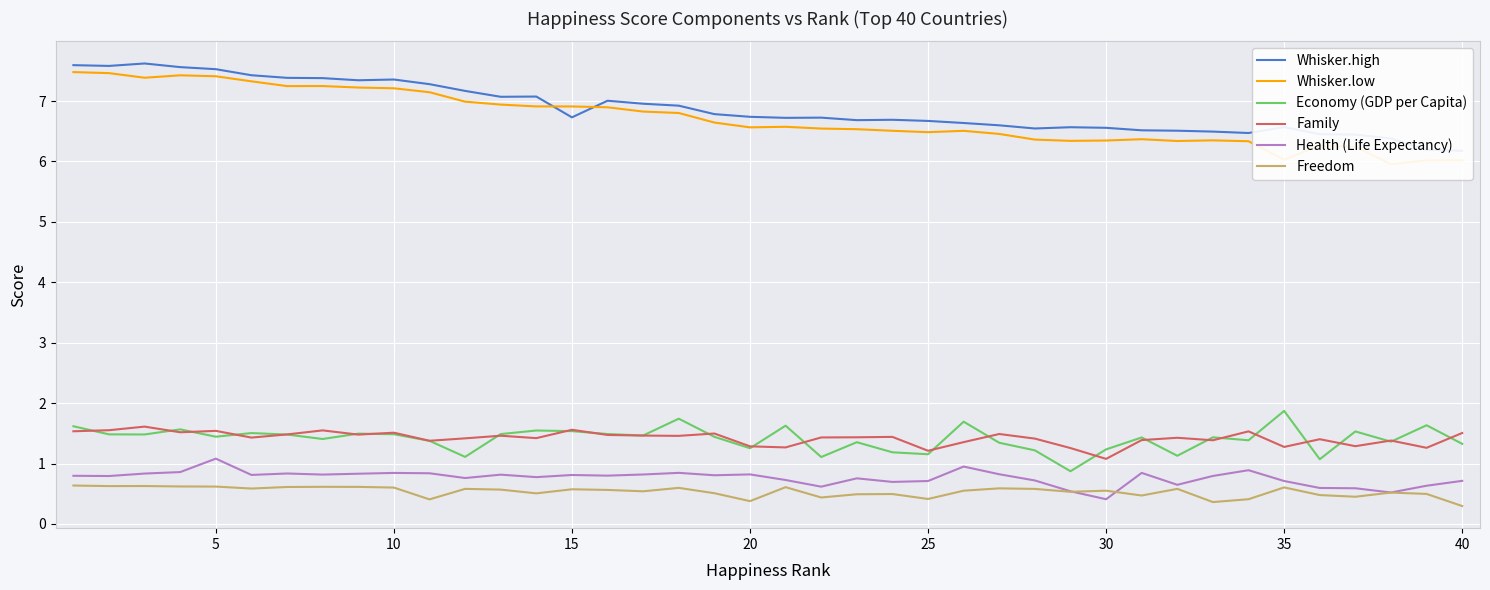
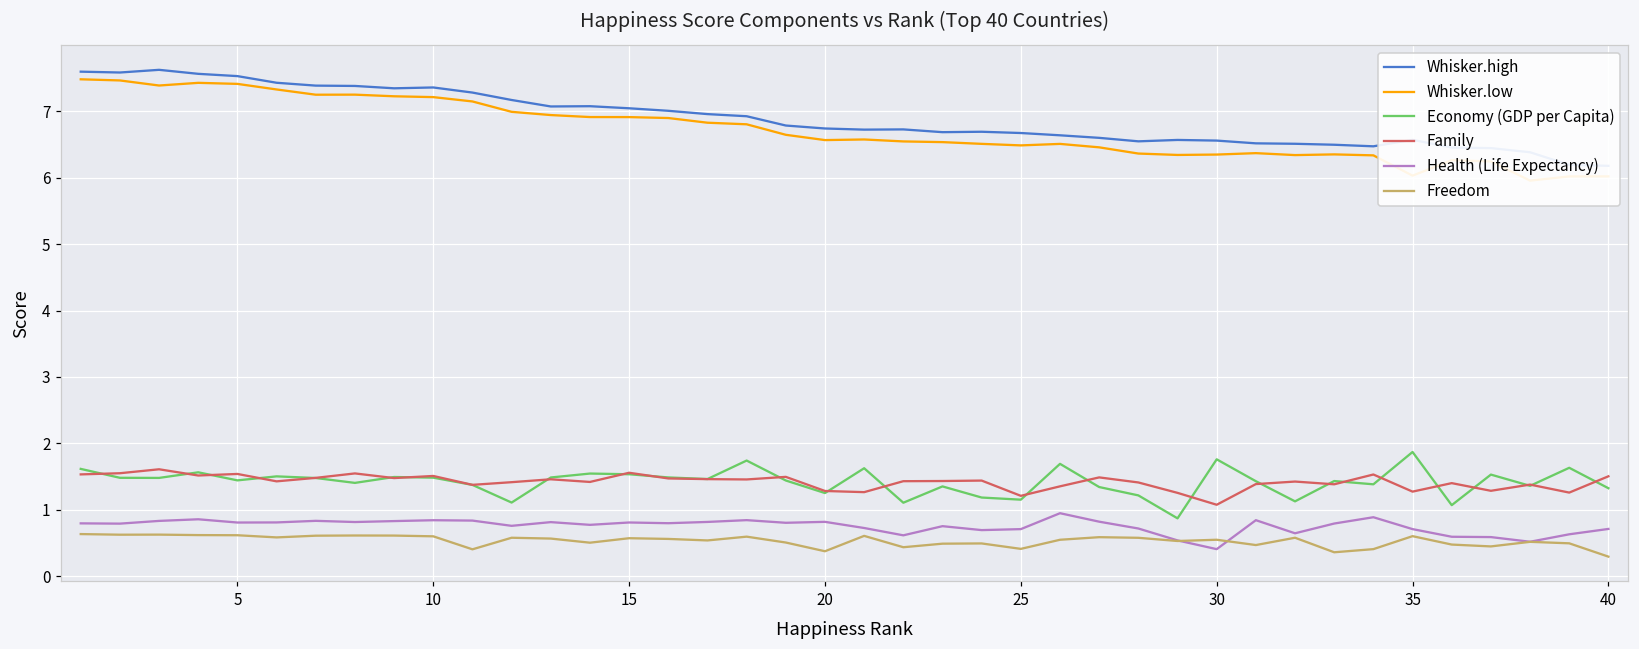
Health (Life Expectancy), 5: 1.1 -> 0.8
Whisker.high, 15: 6.7 -> 7.0
Economy (GDP per Capita), 30: 1.2 -> 1.8
